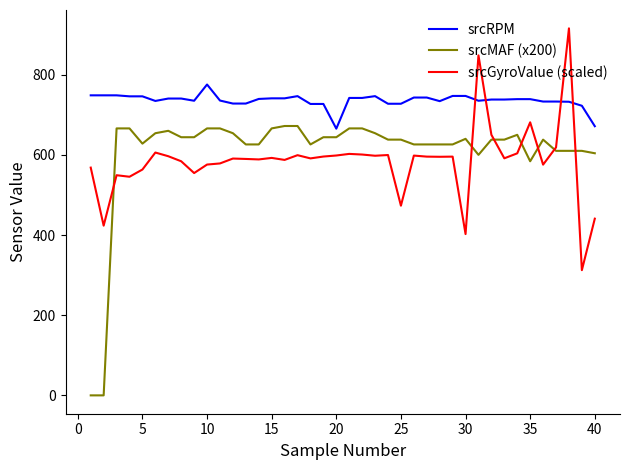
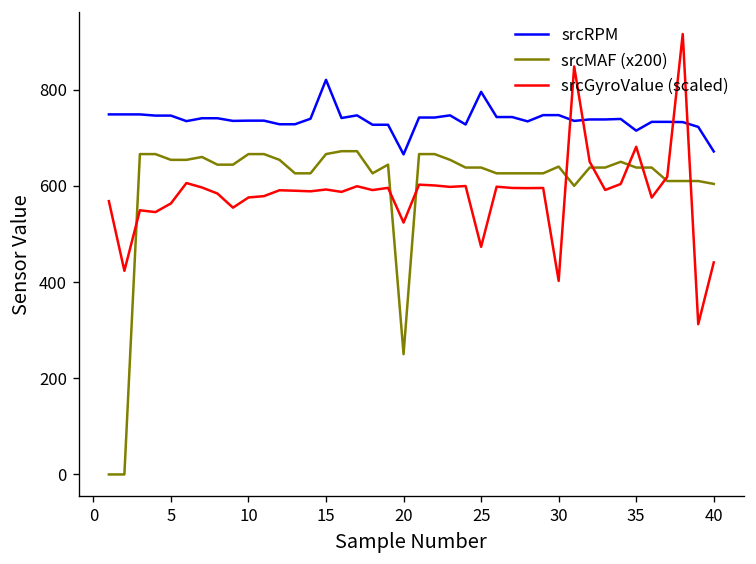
srcMAF (x200), 5: 630 -> 650
srcRPM, 10: 780 -> 740
srcRPM, 15: 740 -> 820
srcMAF (x200), 20: 640 -> 250
srcGyroValue (scaled), 20: 600 -> 520
srcRPM, 25: 730 -> 800
srcRPM, 35: 740 -> 710
srcMAF (x200), 35: 580 -> 640
